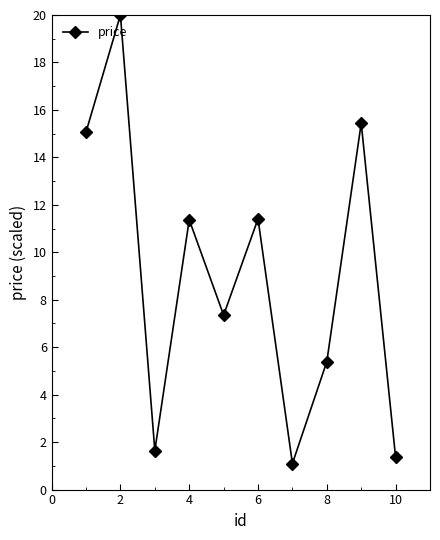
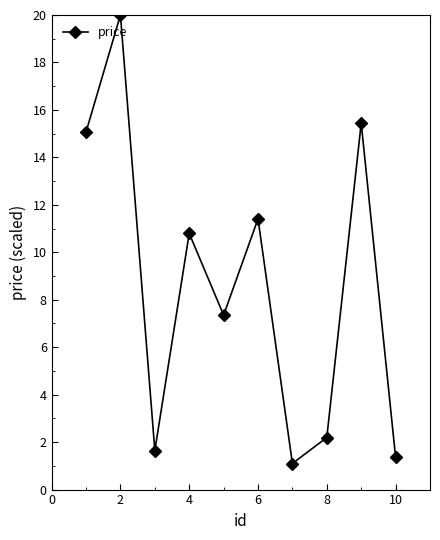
4: 11.4 -> 10.8
8: 5.4 -> 2.2
